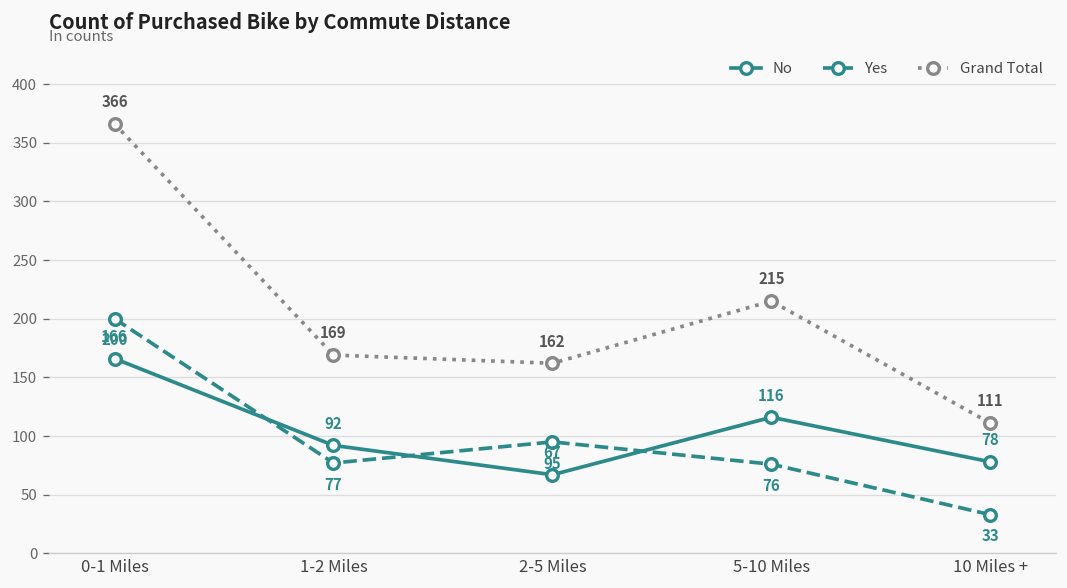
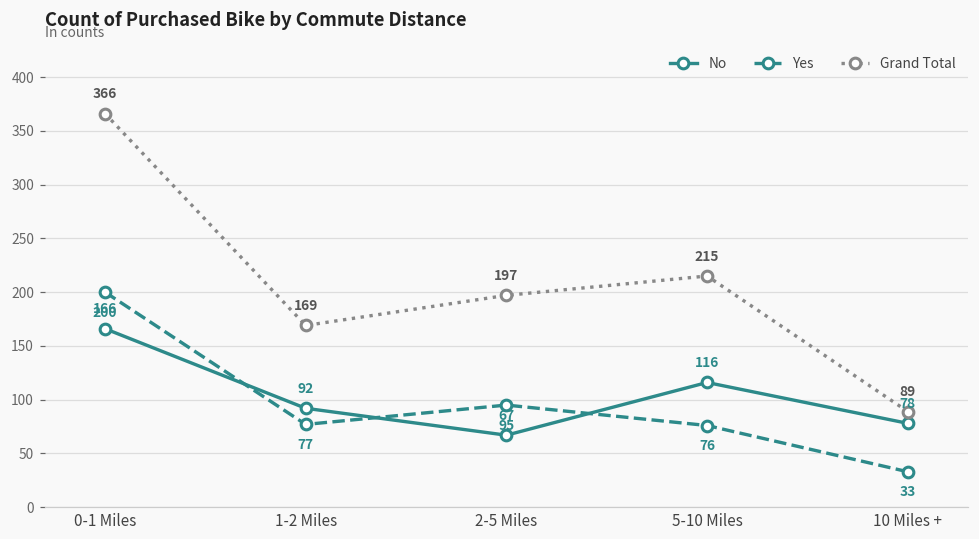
Grand Total, 2-5 Miles: 162 -> 197
Grand Total, 10 Miles +: 111 -> 89
